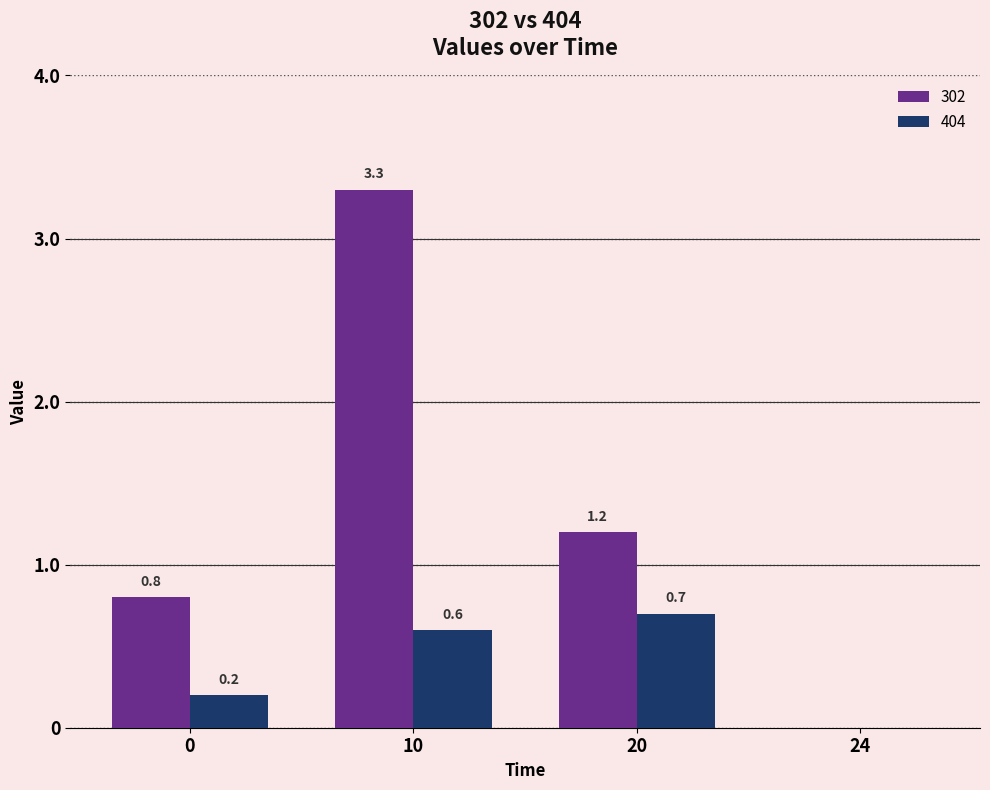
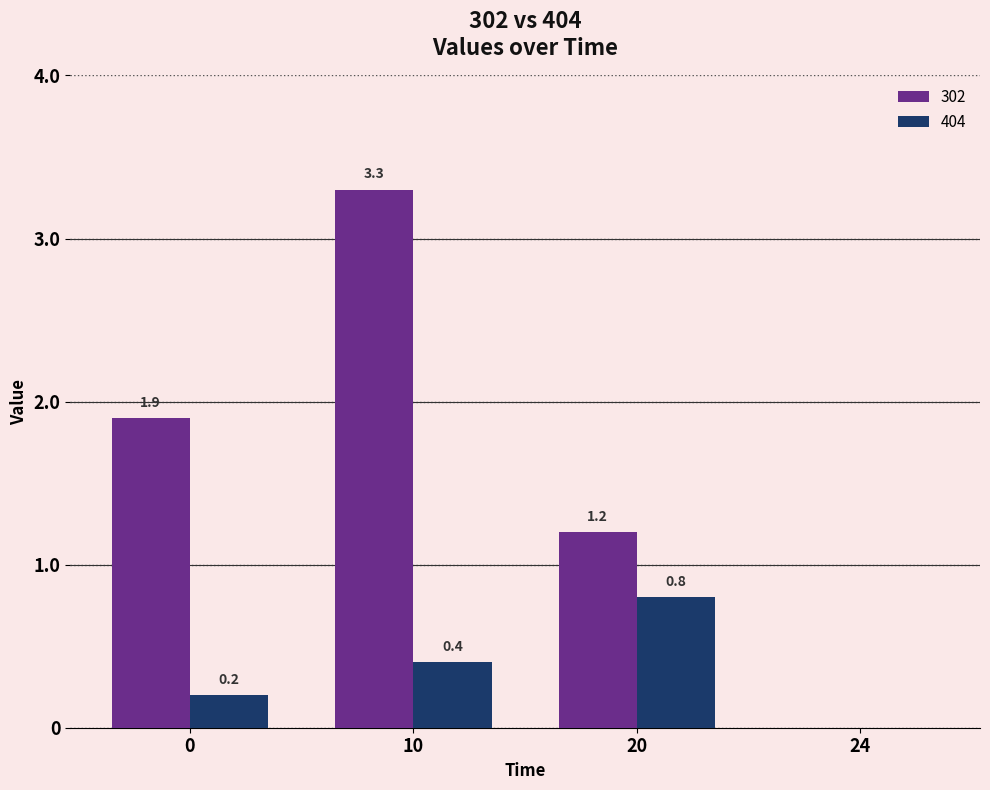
302, 0: 0.8 -> 1.9
404, 10: 0.6 -> 0.4
404, 20: 0.7 -> 0.8
